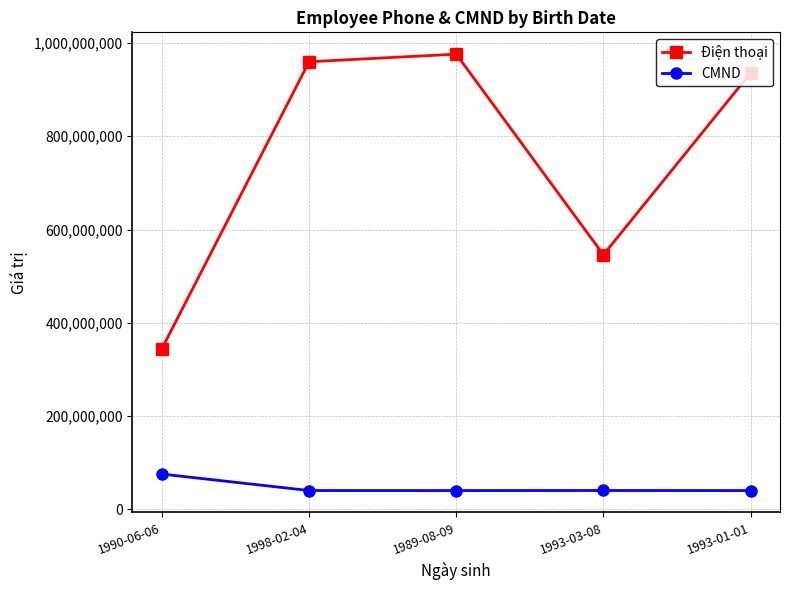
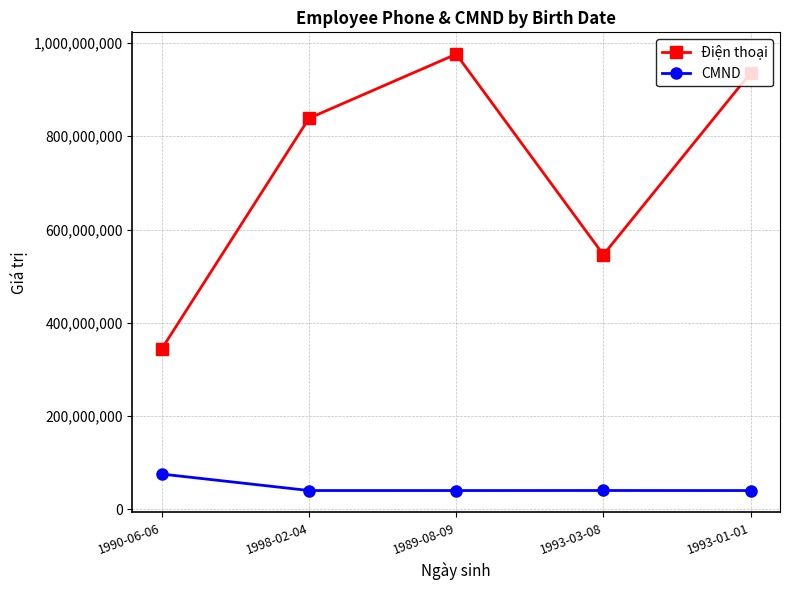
Điện thoại, 1998-02-04: 960,000,000 -> 840,000,000
